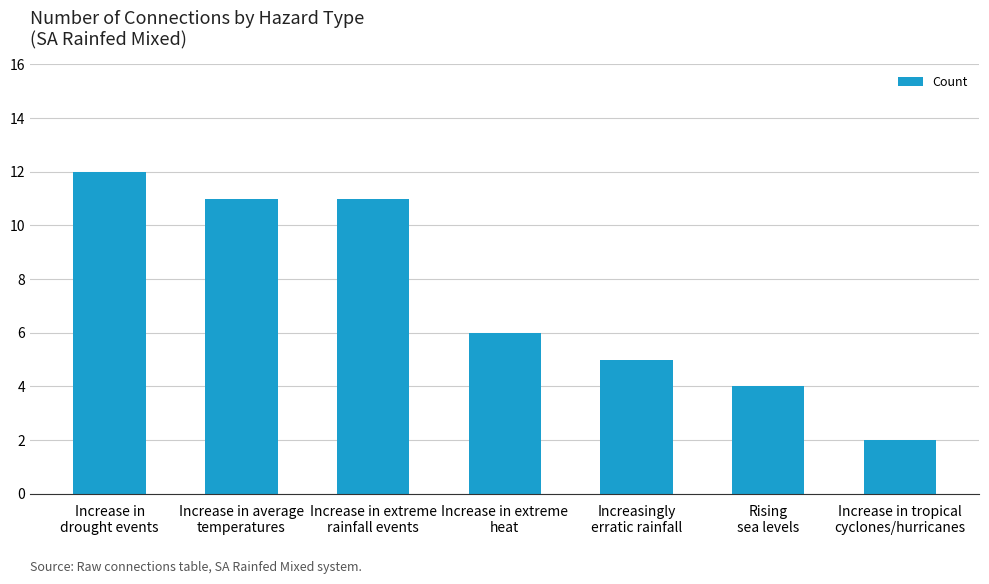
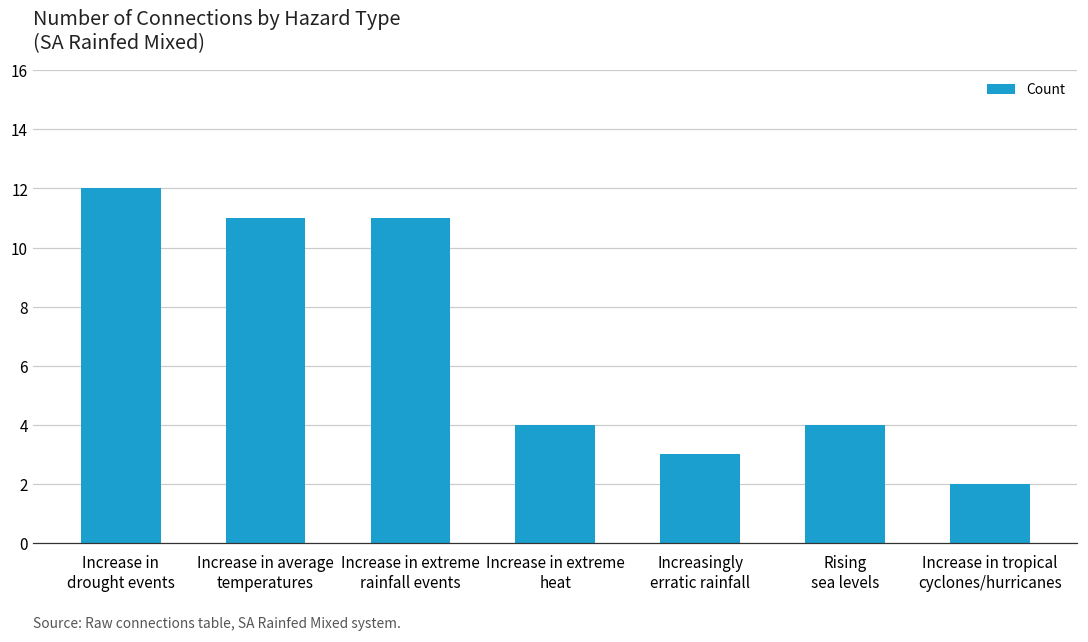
Increase in extreme heat: 6 -> 4
Increasingly erratic rainfall: 5 -> 3
